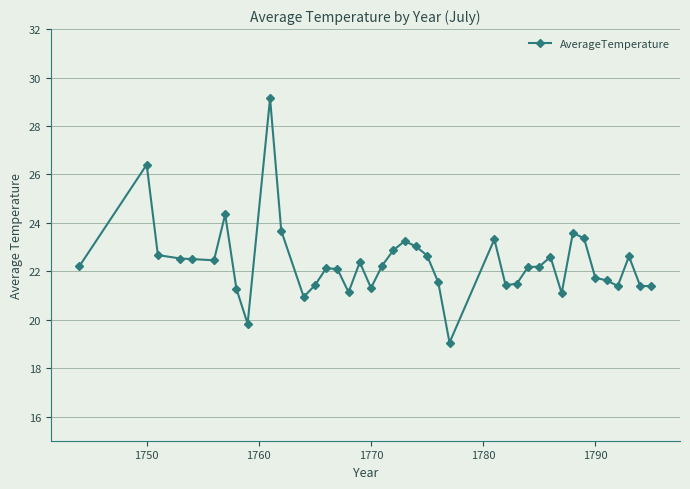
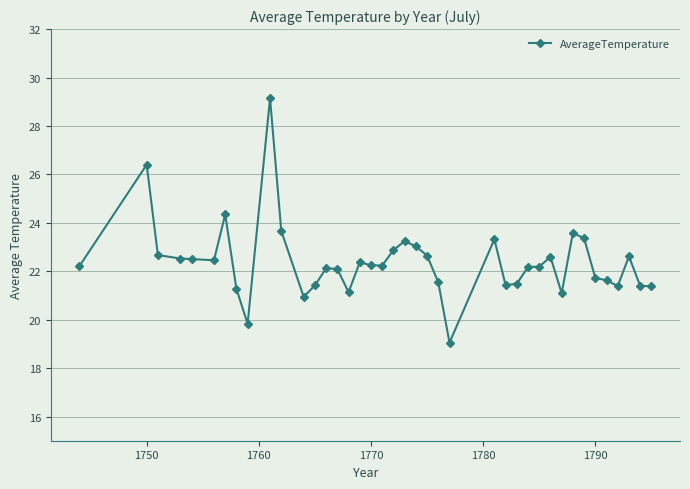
1770: 21.3 -> 22.2
